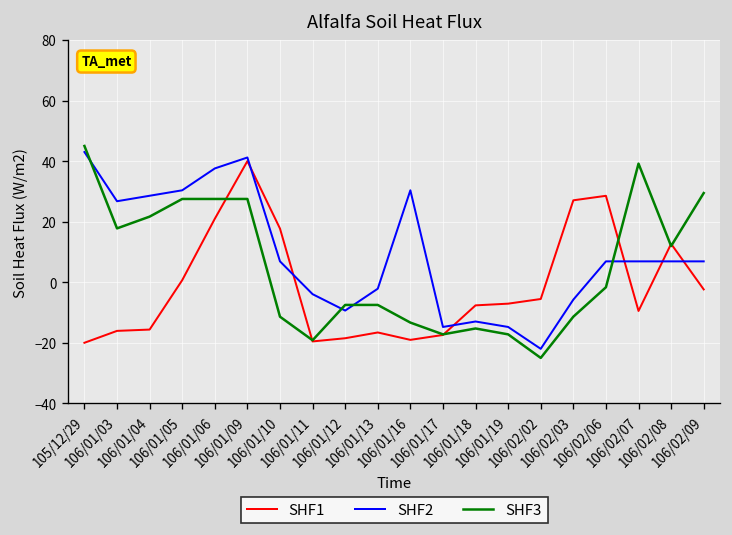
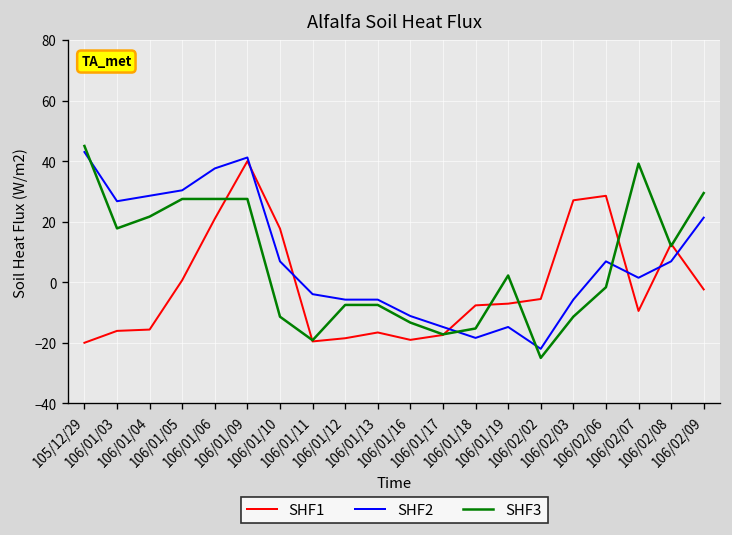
SHF2, 106/01/12: -9 -> -6
SHF2, 106/01/13: -2 -> -6
SHF2, 106/01/16: 30 -> -11
SHF2, 106/01/18: -13 -> -18
SHF3, 106/01/19: -17 -> 2
SHF2, 106/02/07: 7 -> 1
SHF2, 106/02/09: 7 -> 21
